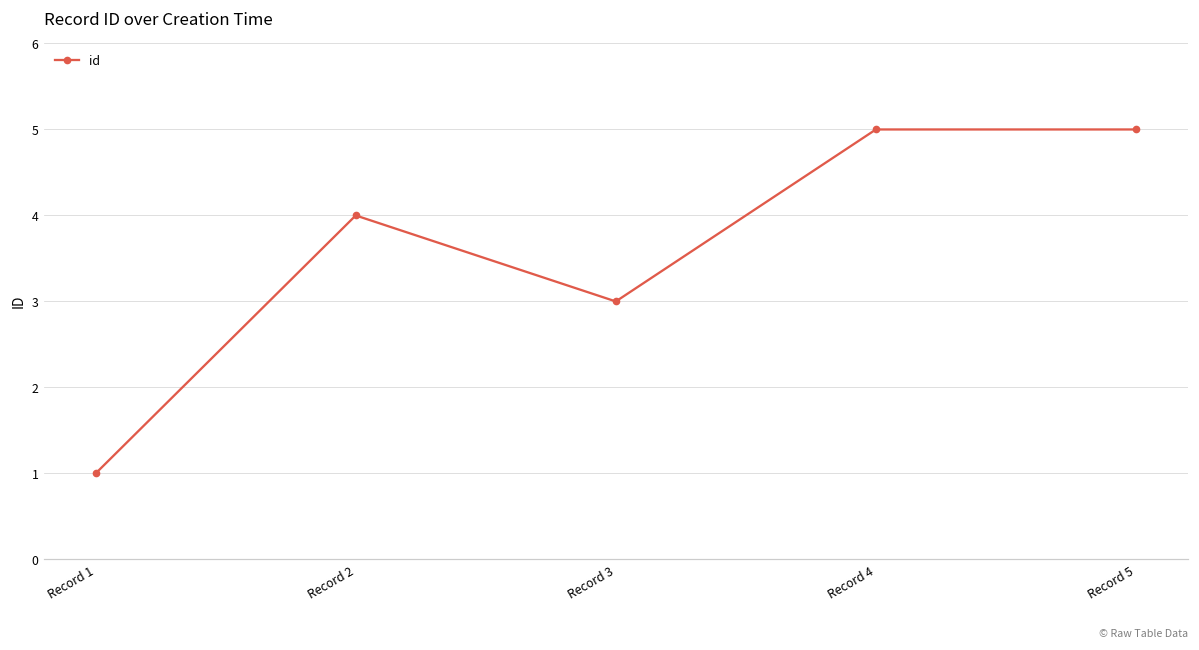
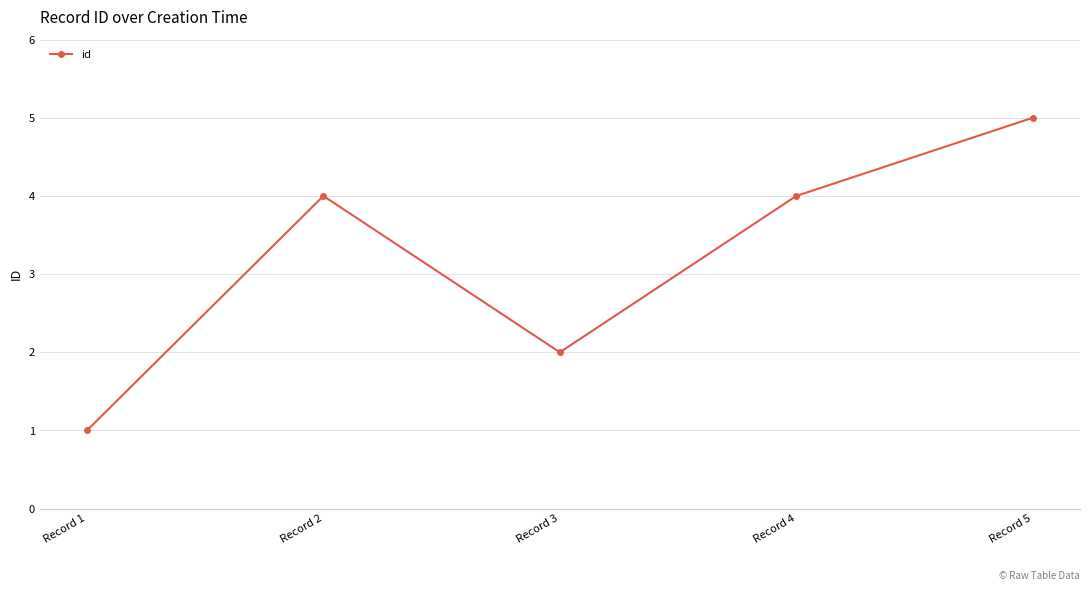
Record 3: 3 -> 2
Record 4: 5 -> 4
